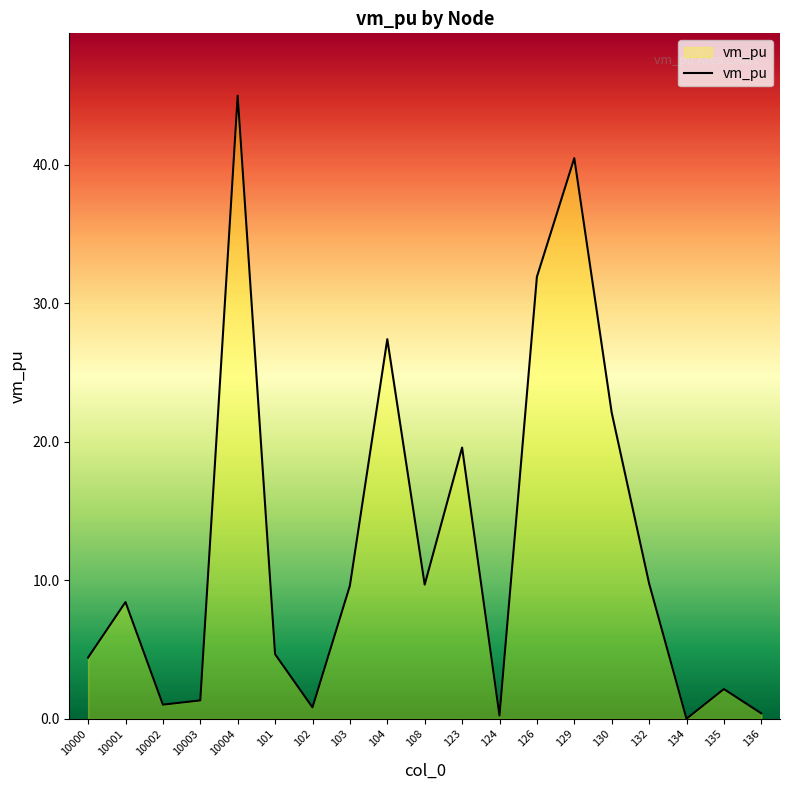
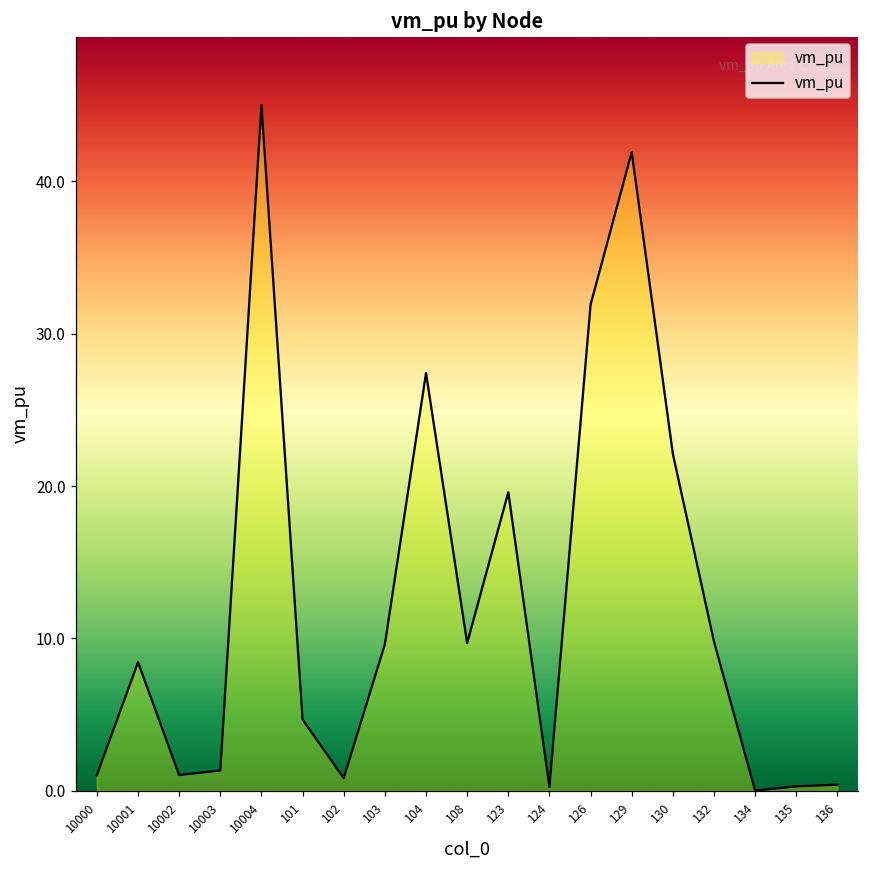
10000: 4.4 -> 1.0
129: 40.5 -> 41.9
135: 2.2 -> 0.3
